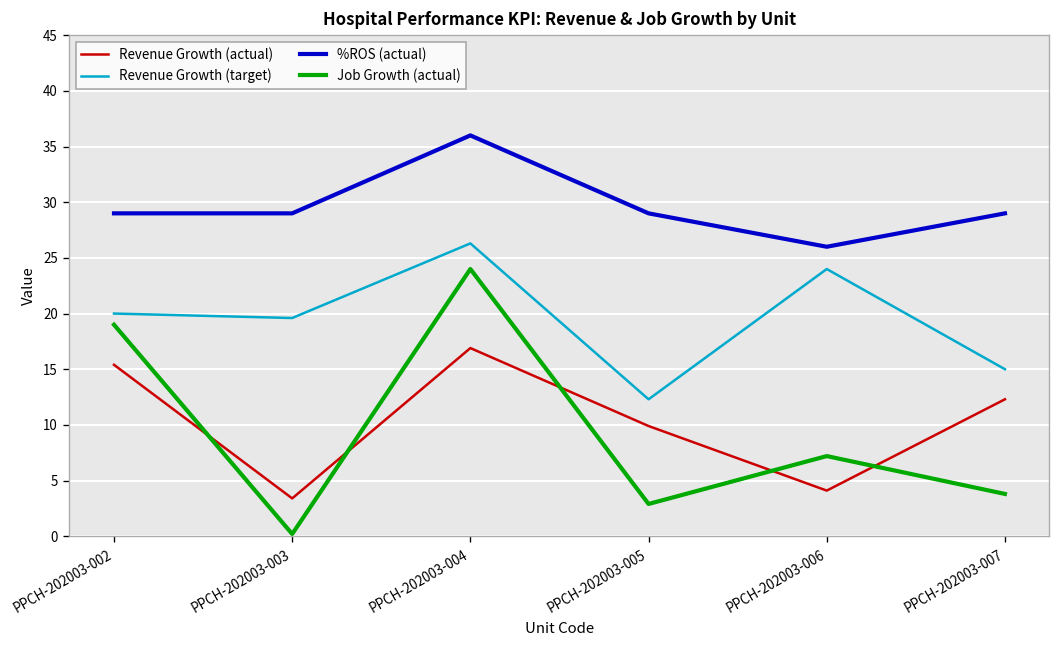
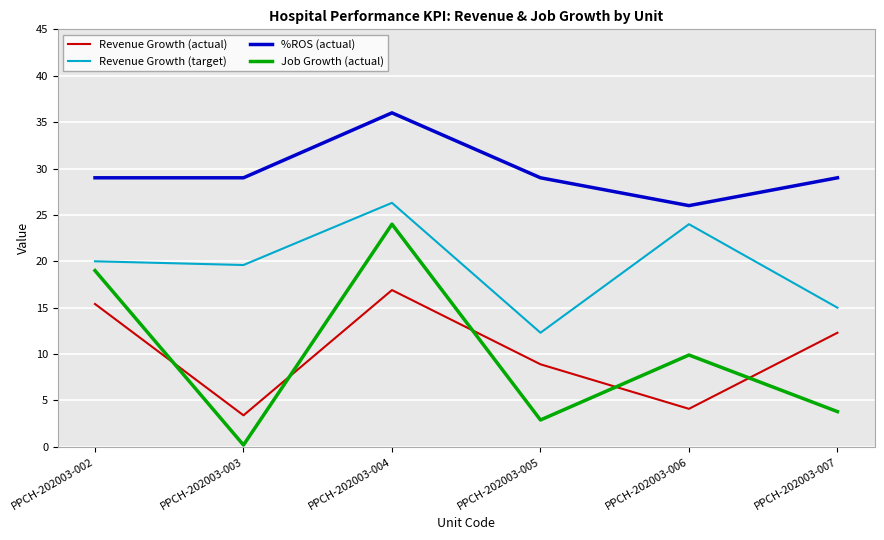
Revenue Growth (actual), PPCH-202003-005: 10 -> 9
Job Growth (actual), PPCH-202003-006: 7 -> 10
